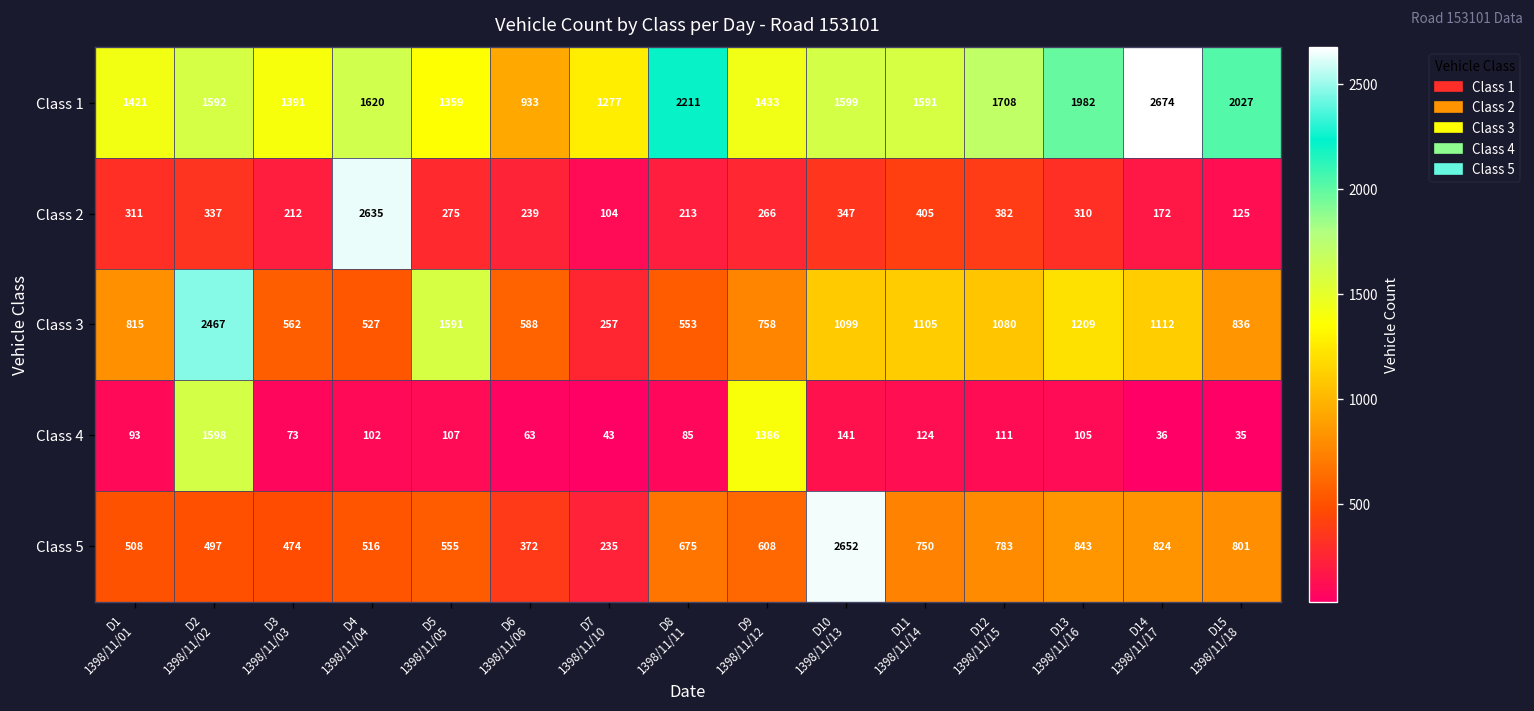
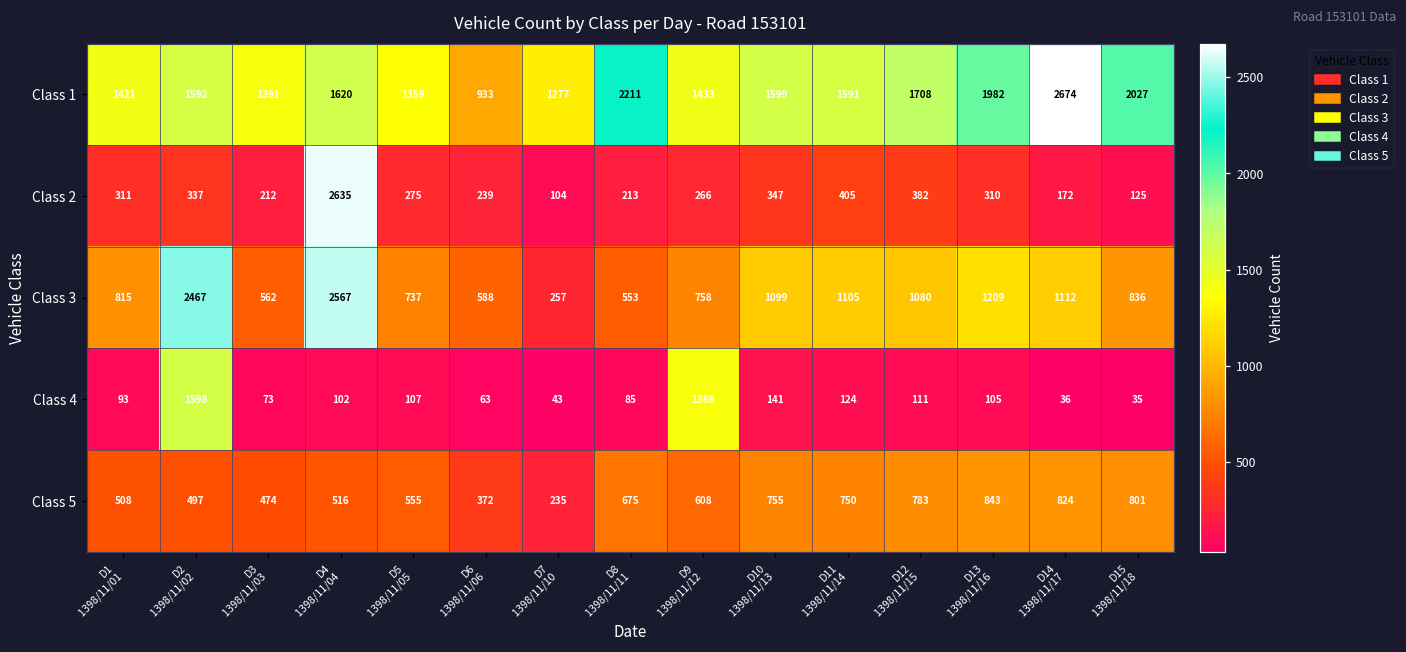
Class 3, D4 1398/11/04: 527 -> 2567
Class 3, D5 1398/11/05: 1591 -> 737
Class 5, D10 1398/11/13: 2652 -> 755
